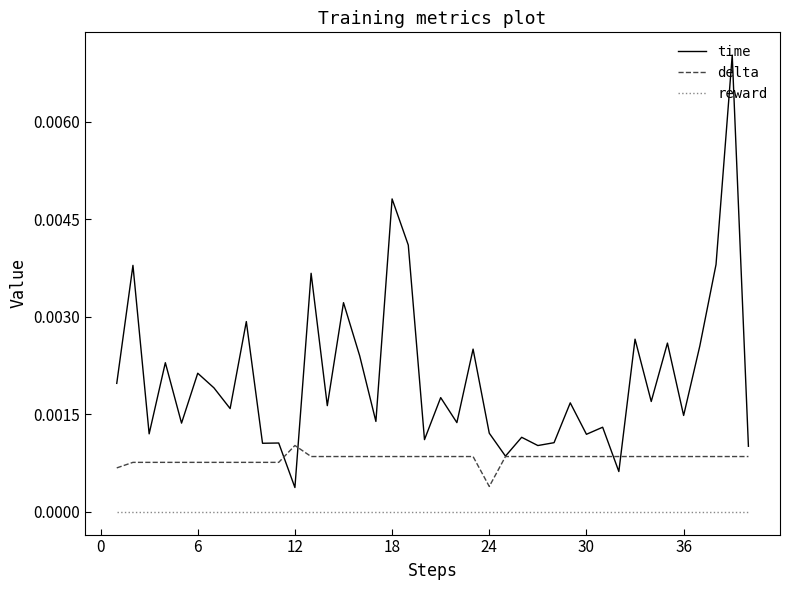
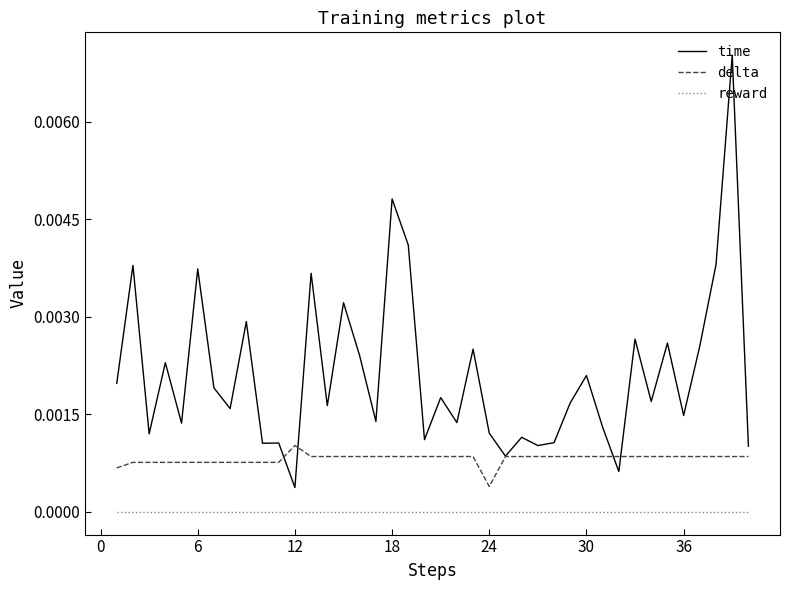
time, 6: 0.0021 -> 0.0037
time, 30: 0.0012 -> 0.0021
